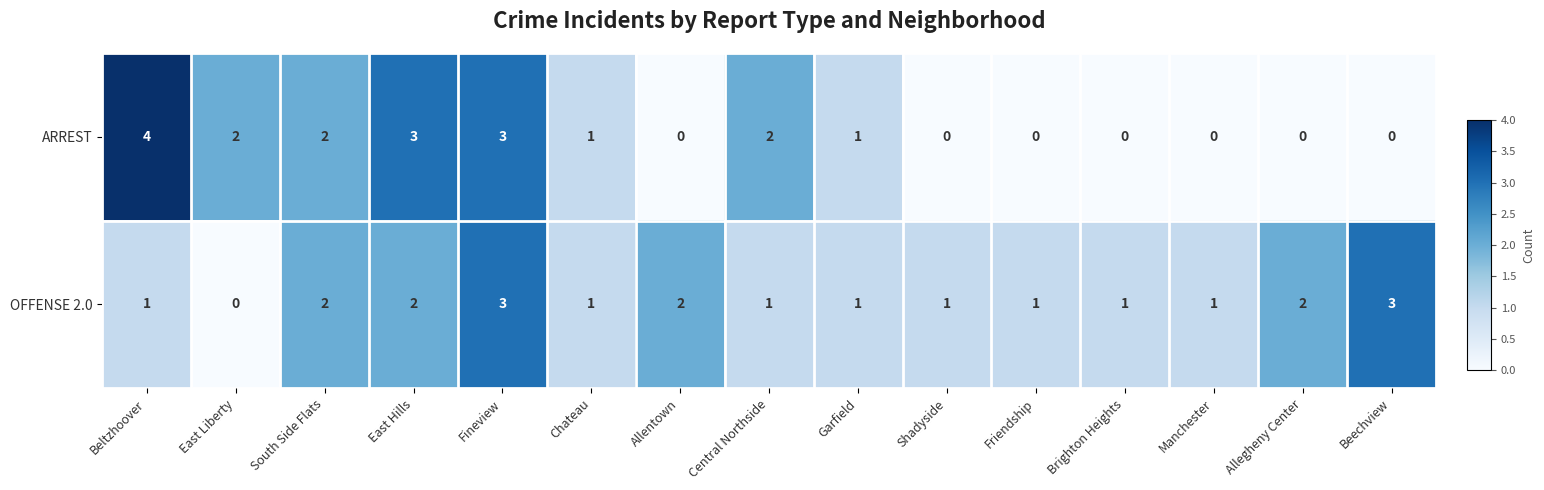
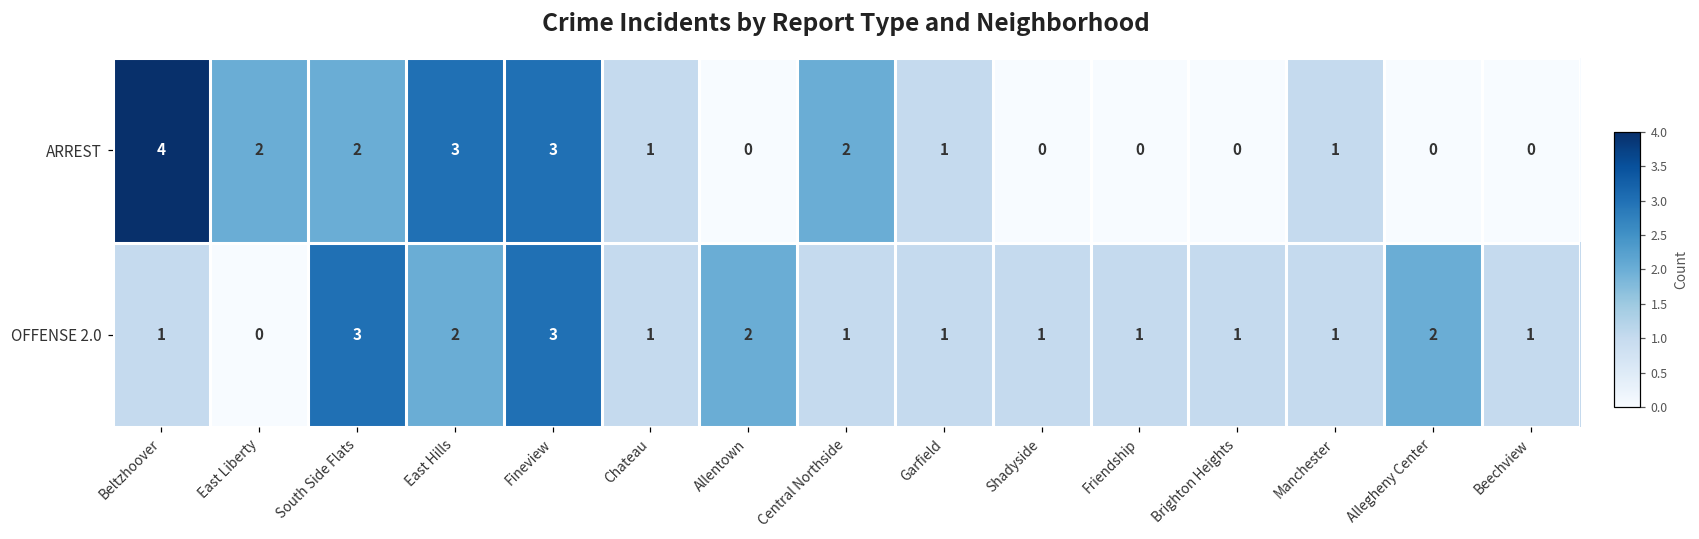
ARREST, Manchester: 0 -> 1
OFFENSE 2.0, South Side Flats: 2 -> 3
OFFENSE 2.0, Beechview: 3 -> 1
